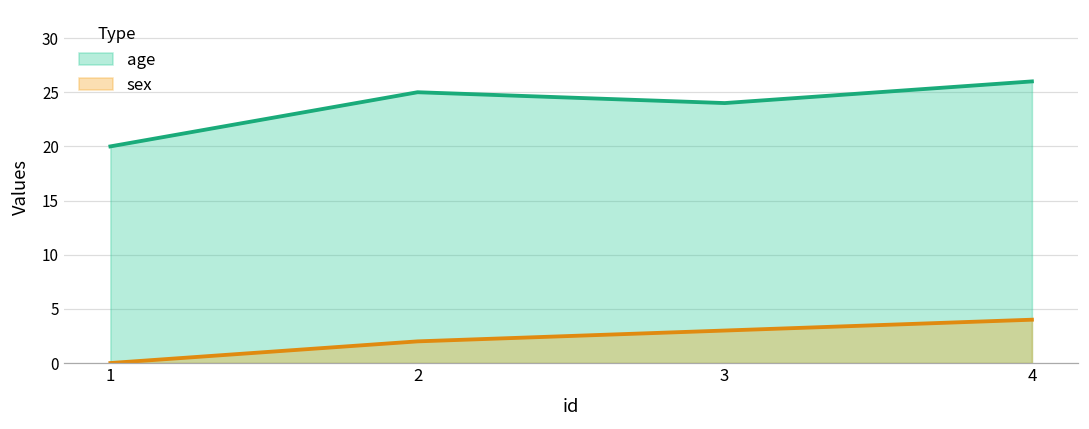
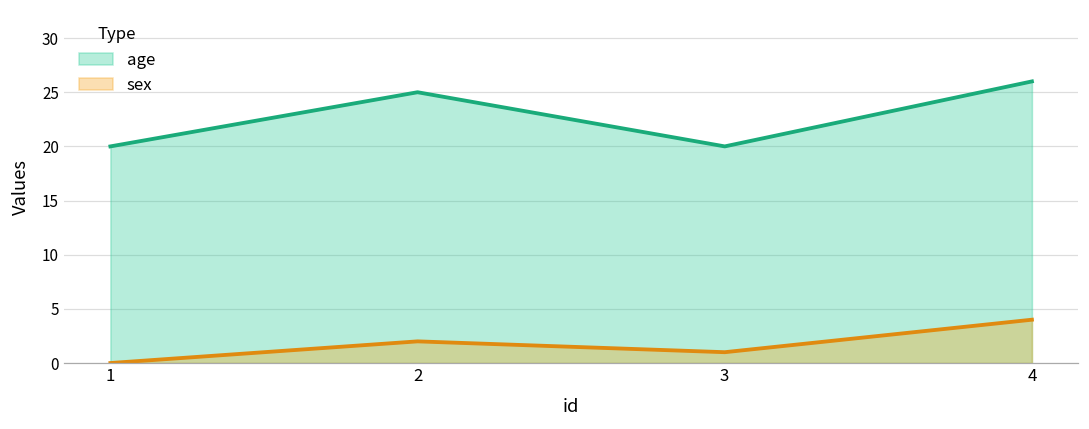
age, 3: 24 -> 20
sex, 3: 3 -> 1
